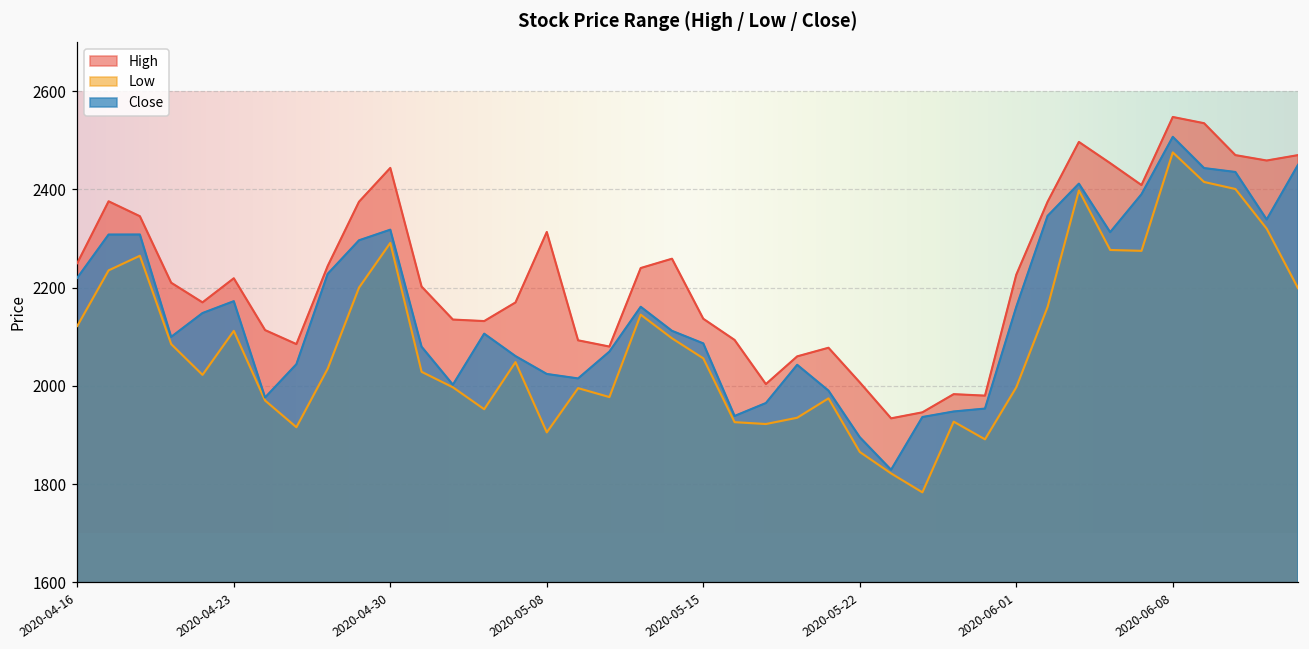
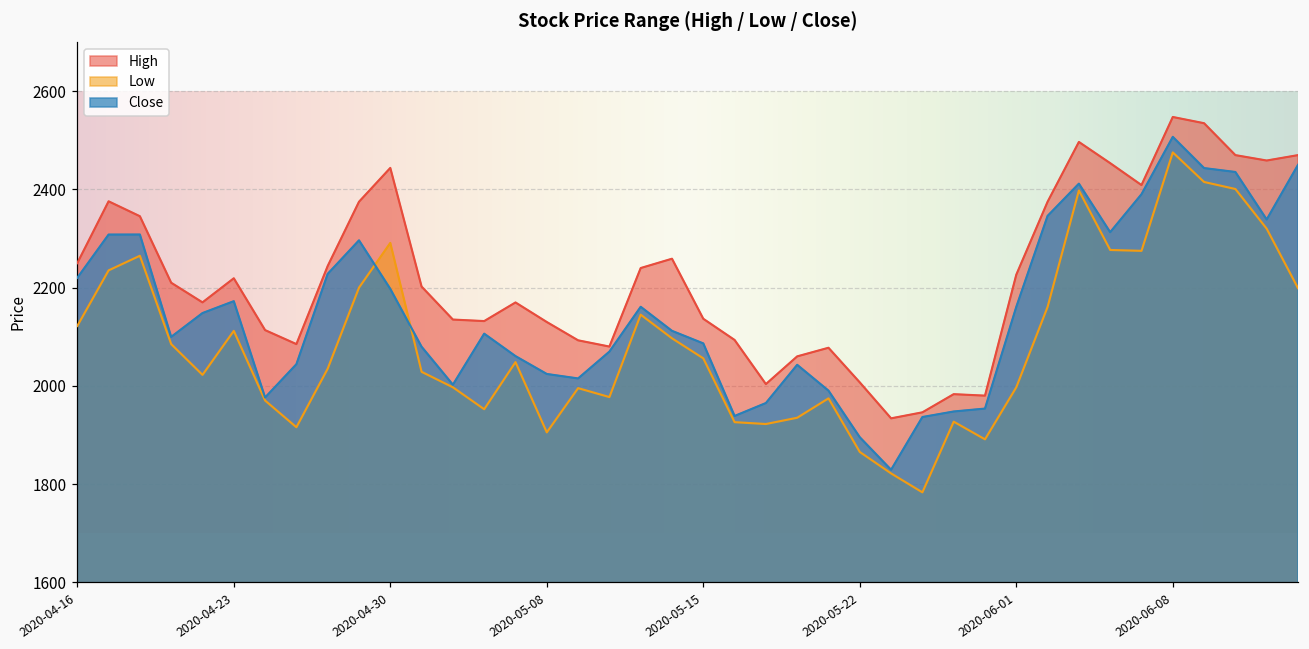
Close, 2020-04-30: 2320 -> 2200
High, 2020-05-08: 2310 -> 2130
